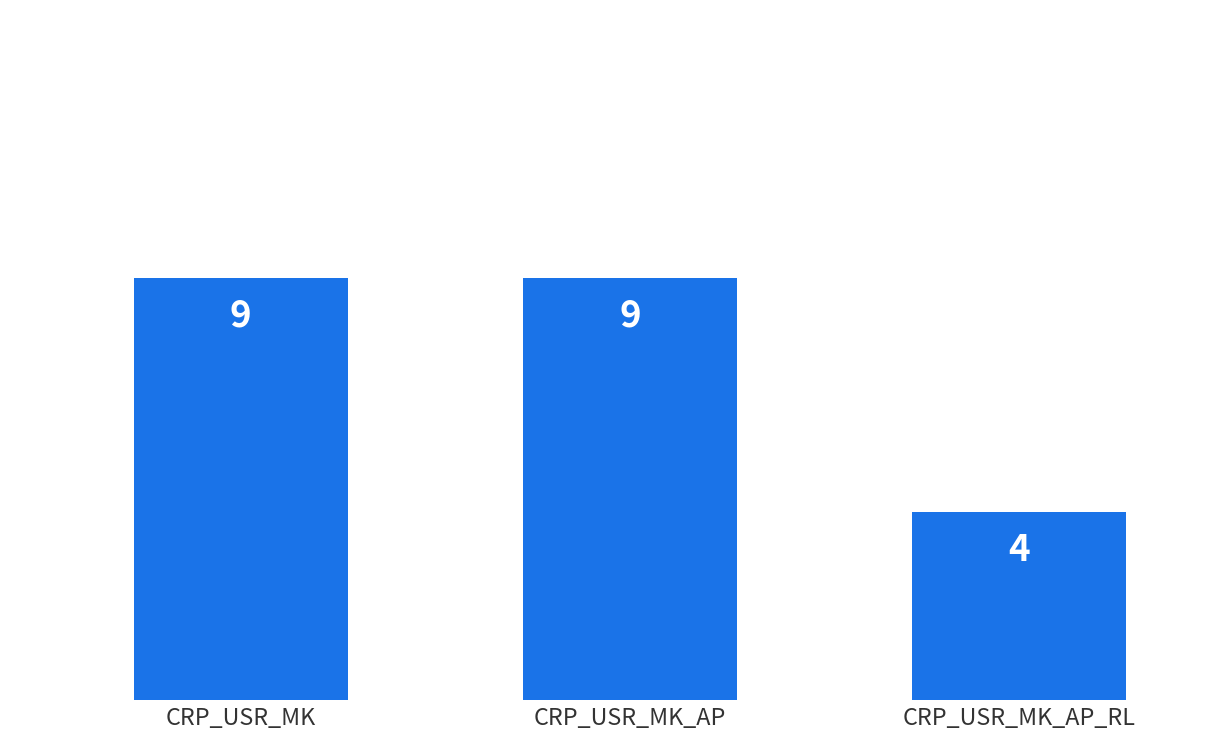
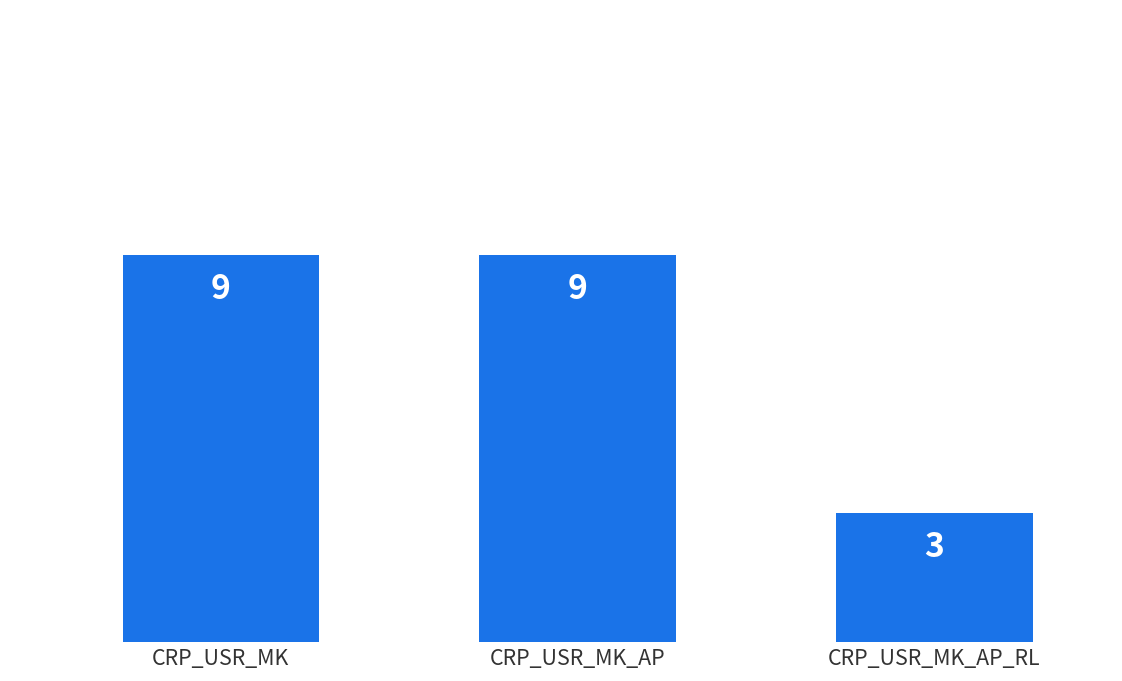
CRP_USR_MK_AP_RL: 4 -> 3
